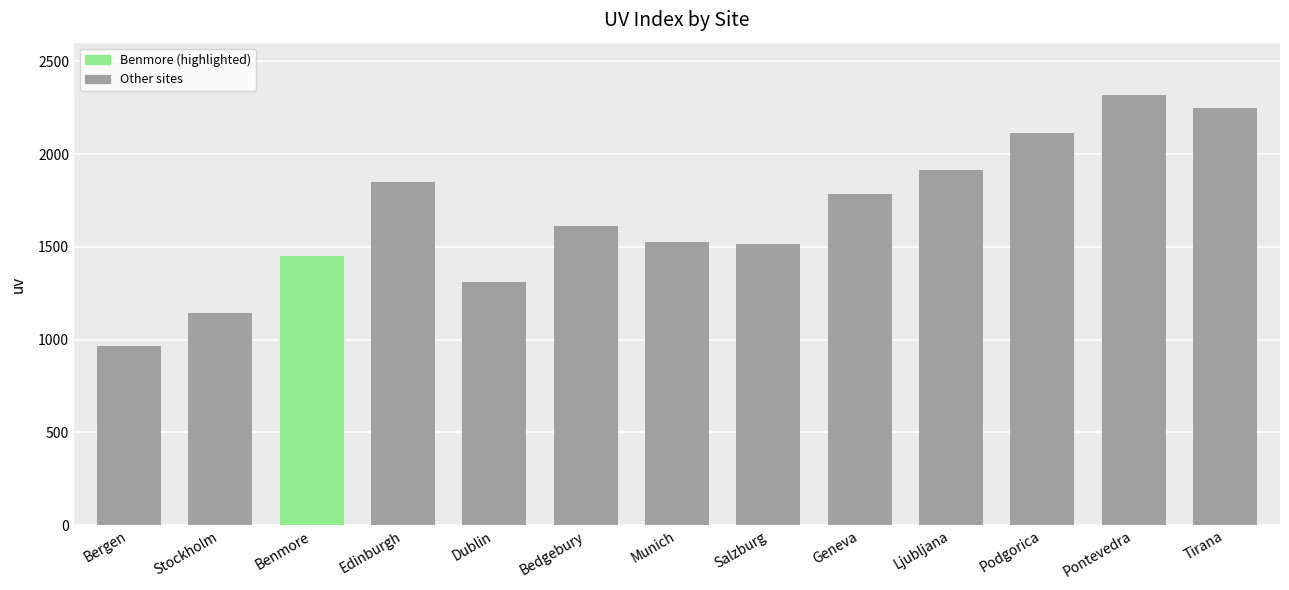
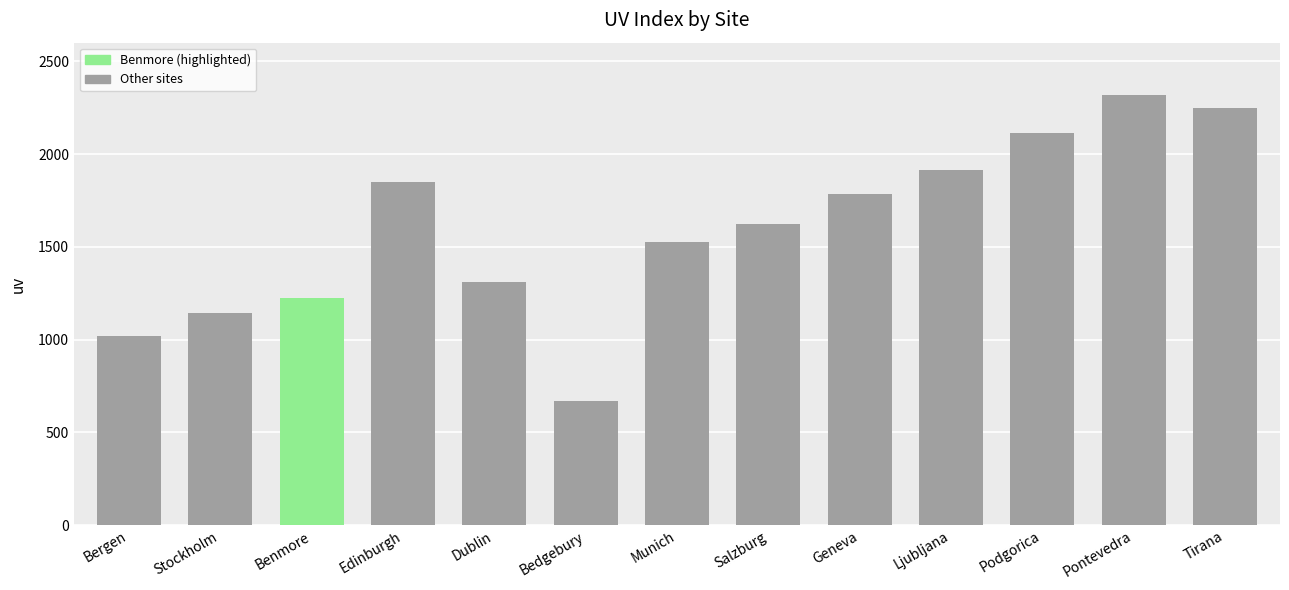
Bergen: 970 -> 1020
Benmore: 1450 -> 1220
Bedgebury: 1610 -> 670
Salzburg: 1520 -> 1620
